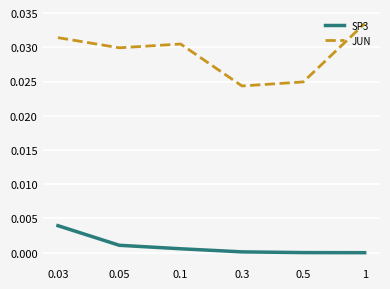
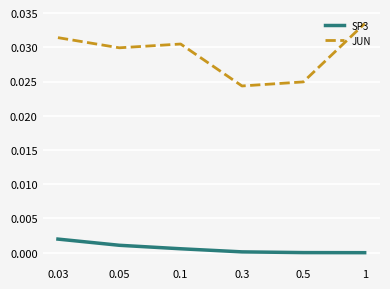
SP3, 0.03: 0.004 -> 0.002
